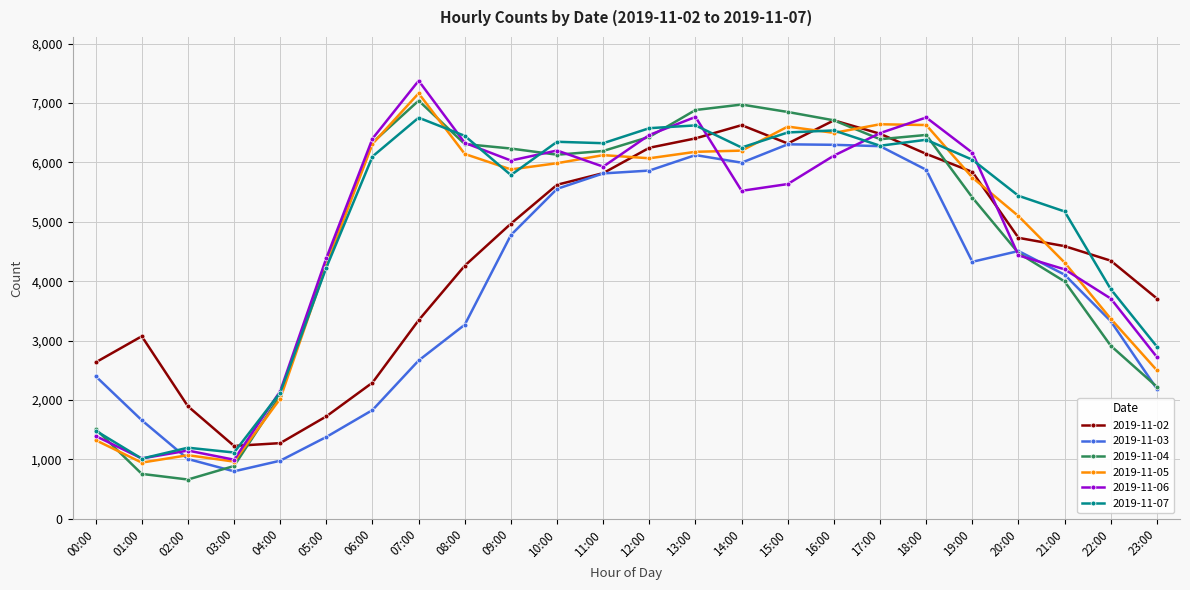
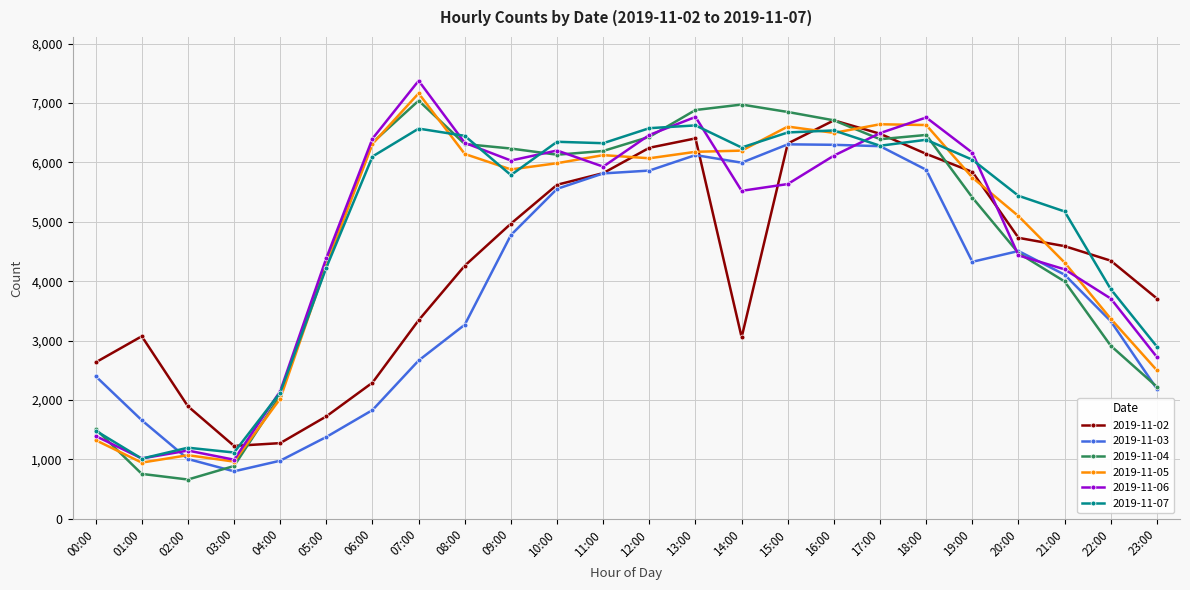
2019-11-07, 07:00: 6,800 -> 6,600
2019-11-02, 14:00: 6,600 -> 3,100
